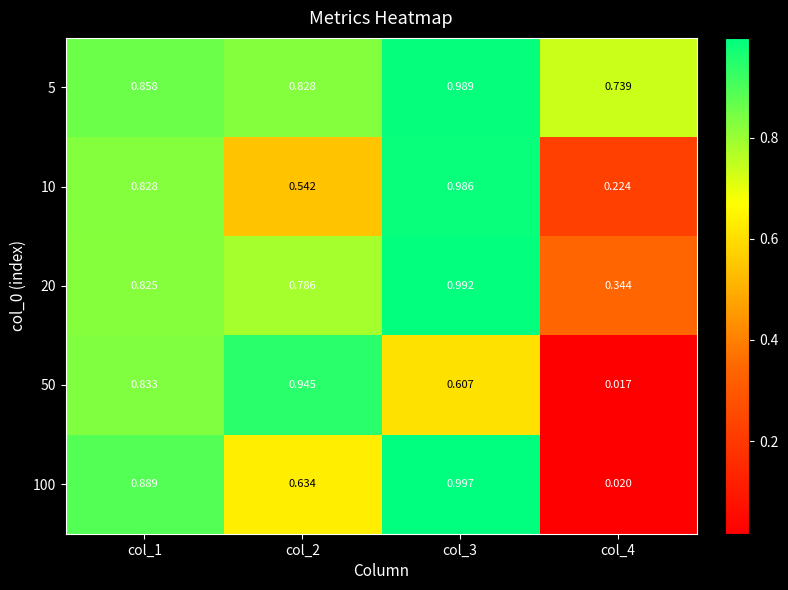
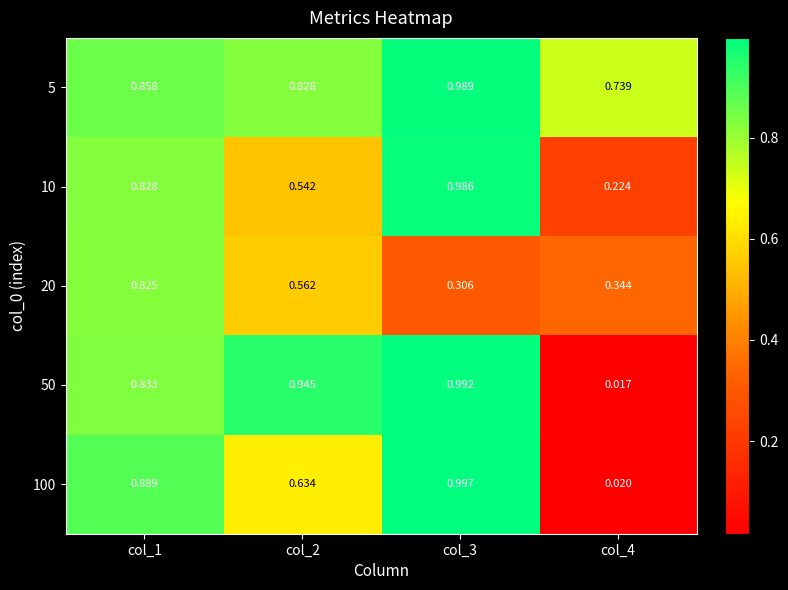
20, col_2: 0.786 -> 0.562
20, col_3: 0.992 -> 0.306
50, col_3: 0.607 -> 0.992
